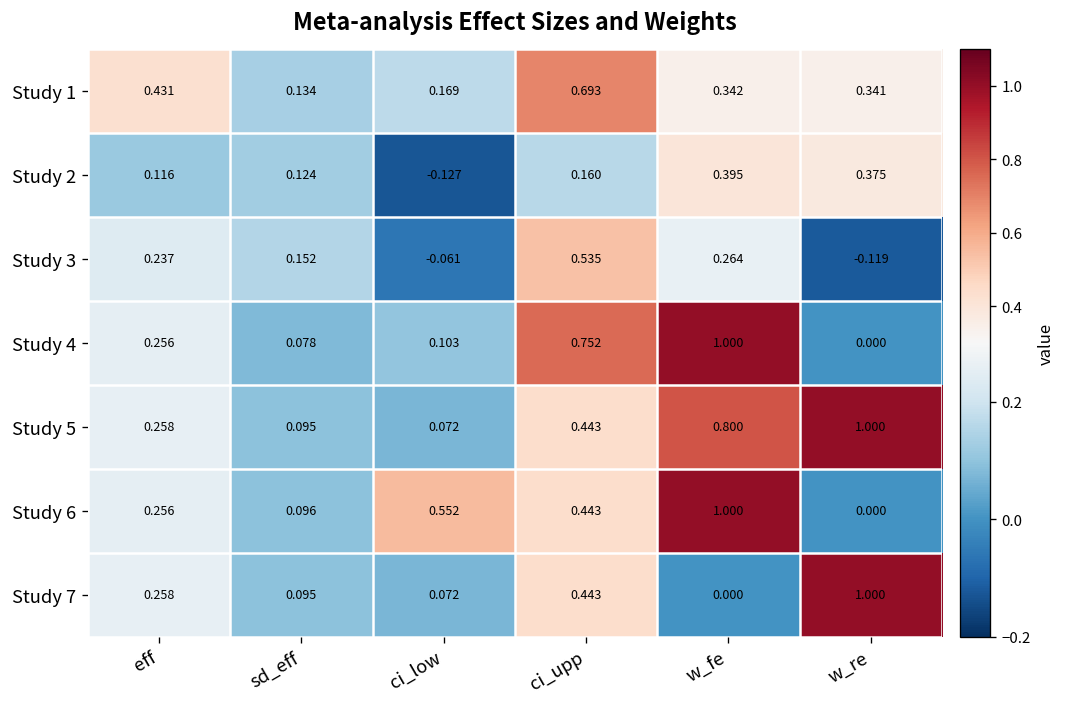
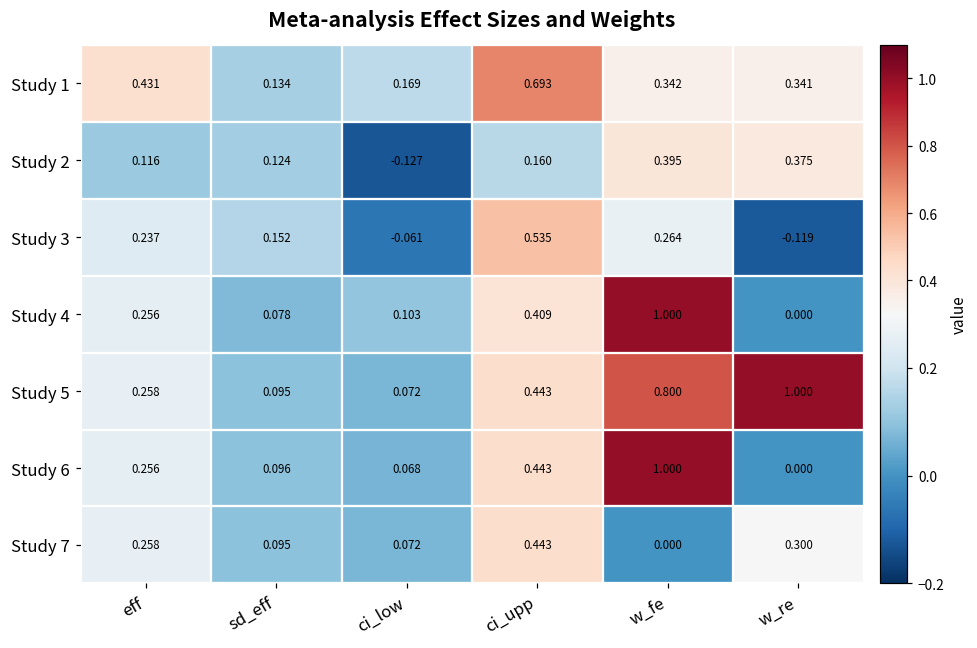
Study 4, ci_upp: 0.752 -> 0.409
Study 6, ci_low: 0.552 -> 0.068
Study 7, w_re: 1.000 -> 0.300
